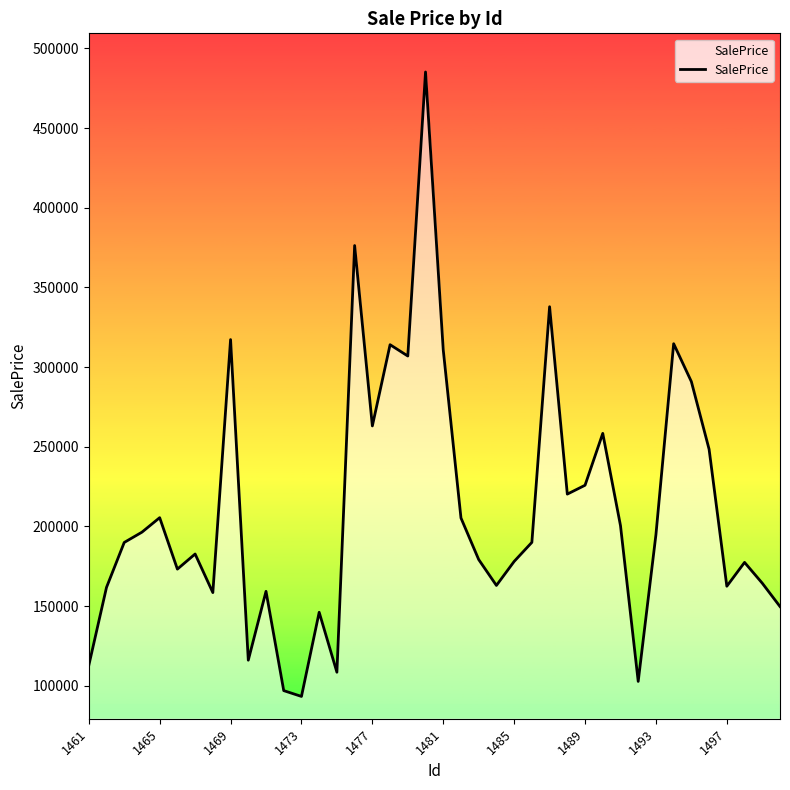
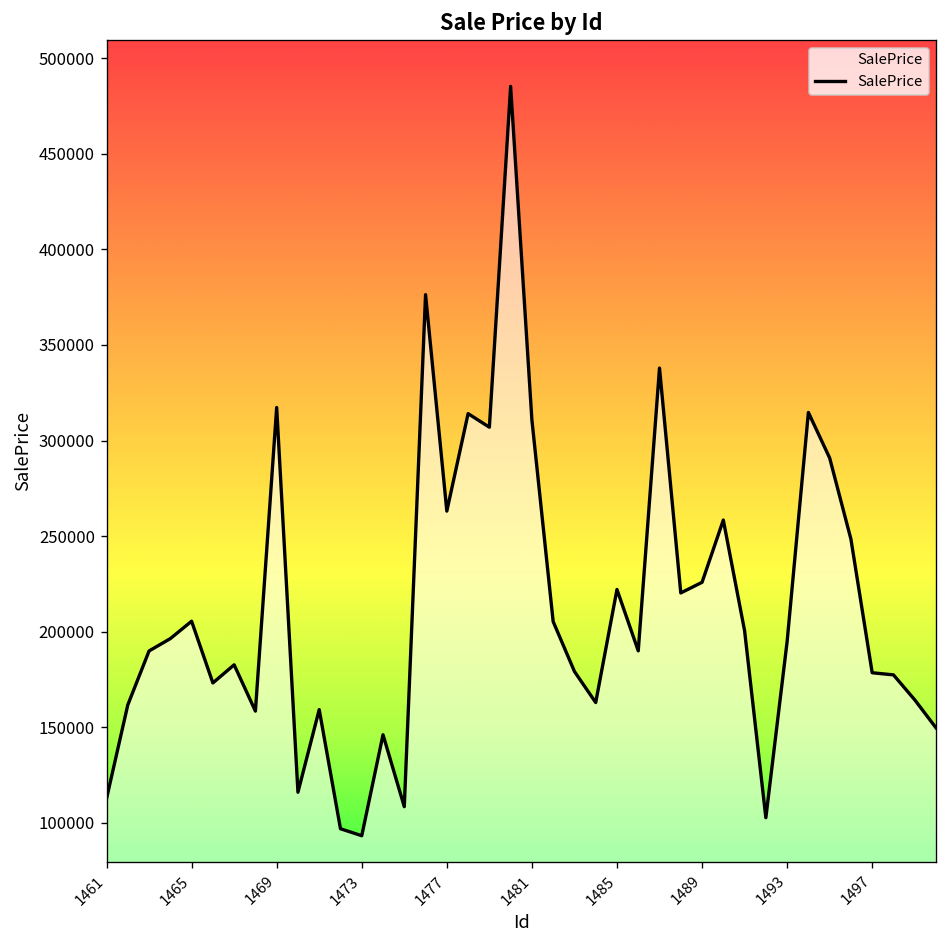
1485: 178000 -> 222000
1497: 162000 -> 179000
